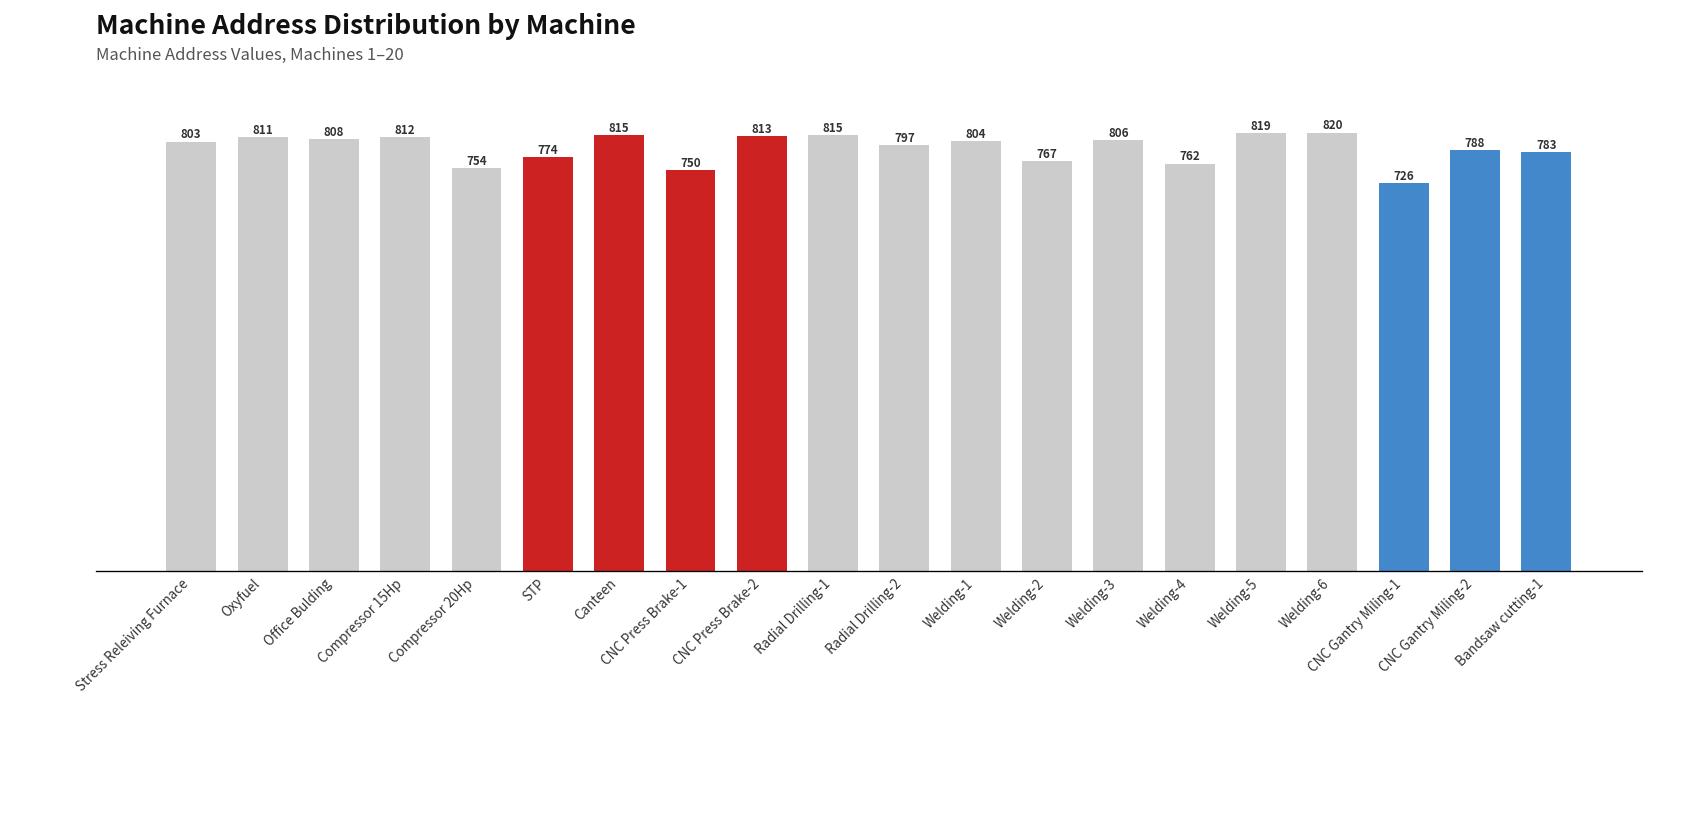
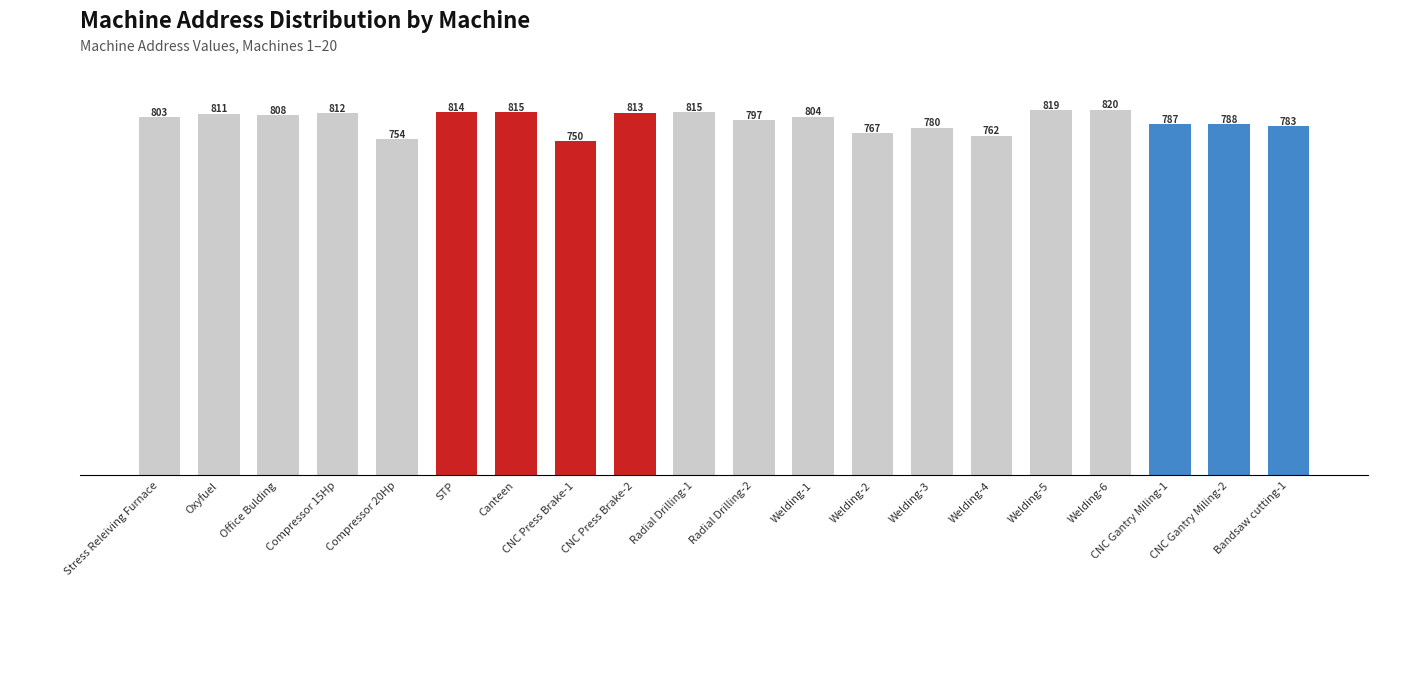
STP: 774 -> 814
Welding-3: 806 -> 780
CNC Gantry Miling-1: 726 -> 787
